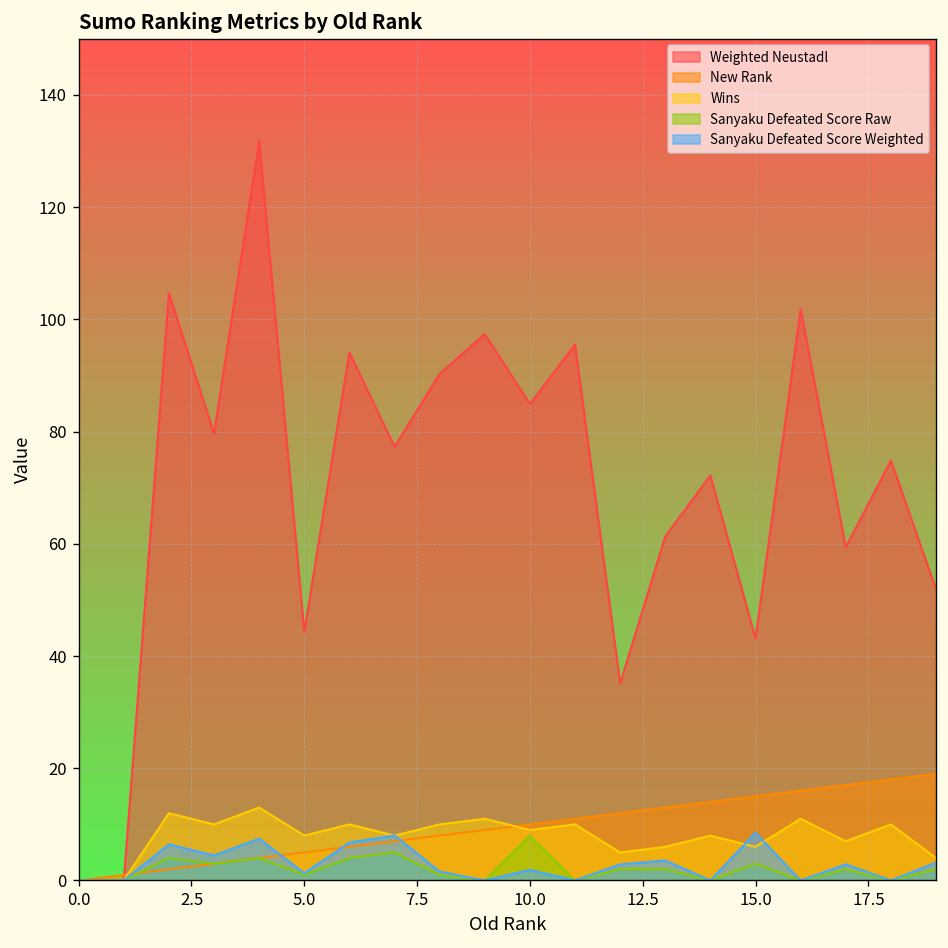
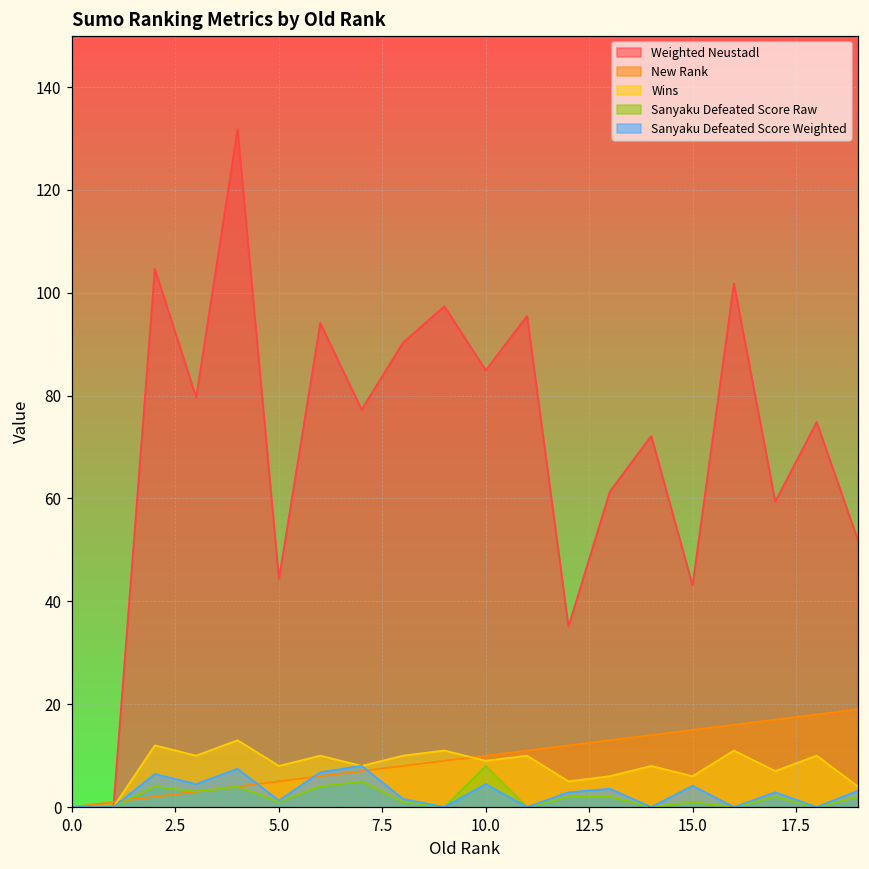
Sanyaku Defeated Score Weighted, 10.0: 2 -> 4
Sanyaku Defeated Score Raw, 15.0: 3 -> 1
Sanyaku Defeated Score Weighted, 15.0: 8 -> 4
